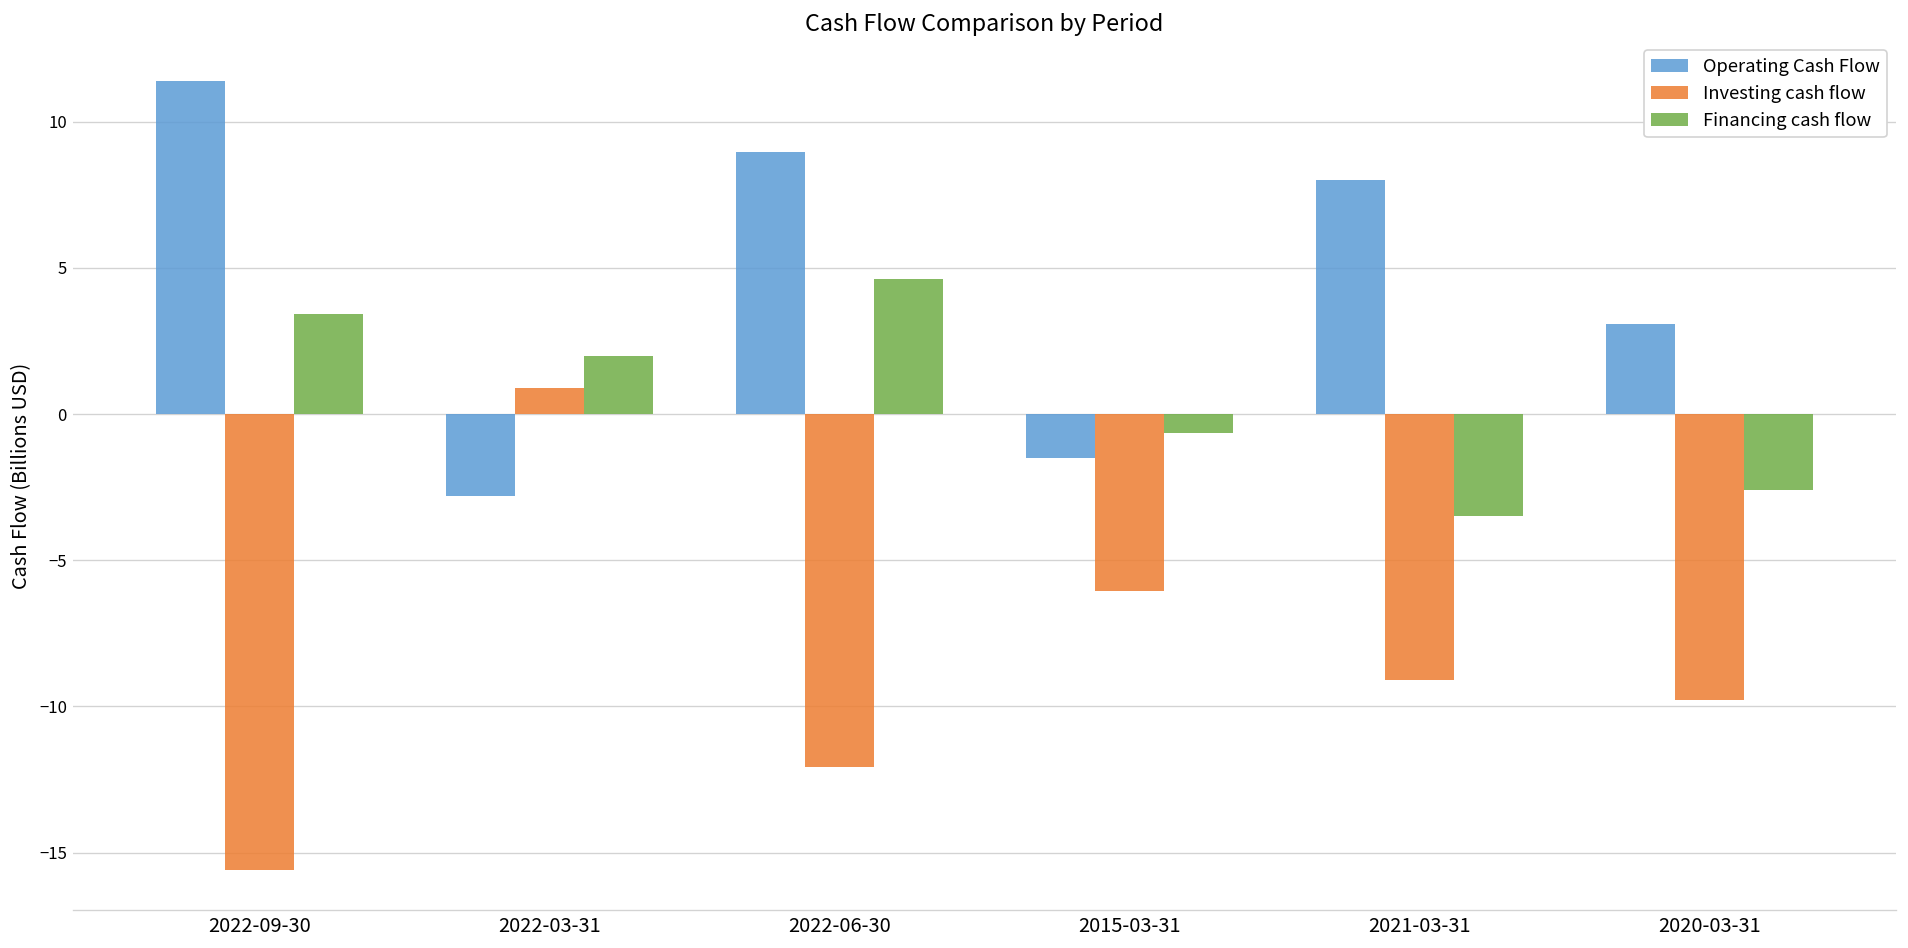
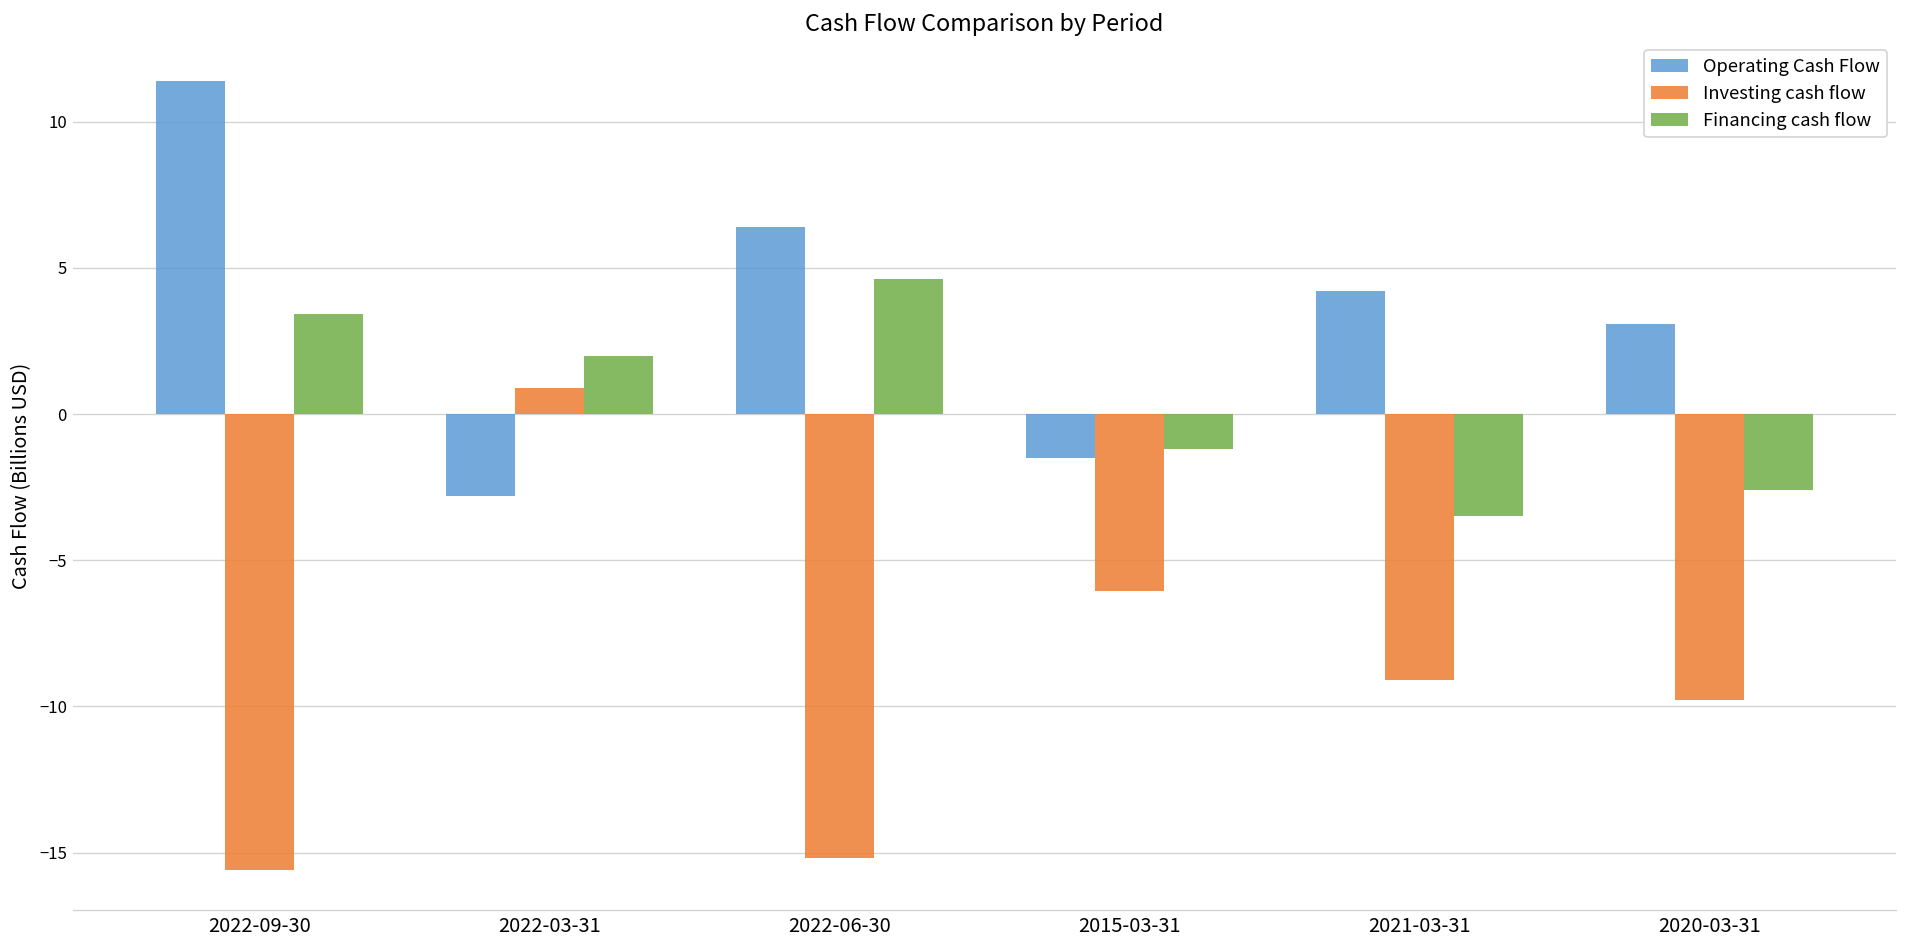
Operating Cash Flow, 2022-06-30: 9.0 -> 6.4
Investing cash flow, 2022-06-30: -12.1 -> -15.2
Financing cash flow, 2015-03-31: -0.7 -> -1.2
Operating Cash Flow, 2021-03-31: 8.0 -> 4.2
